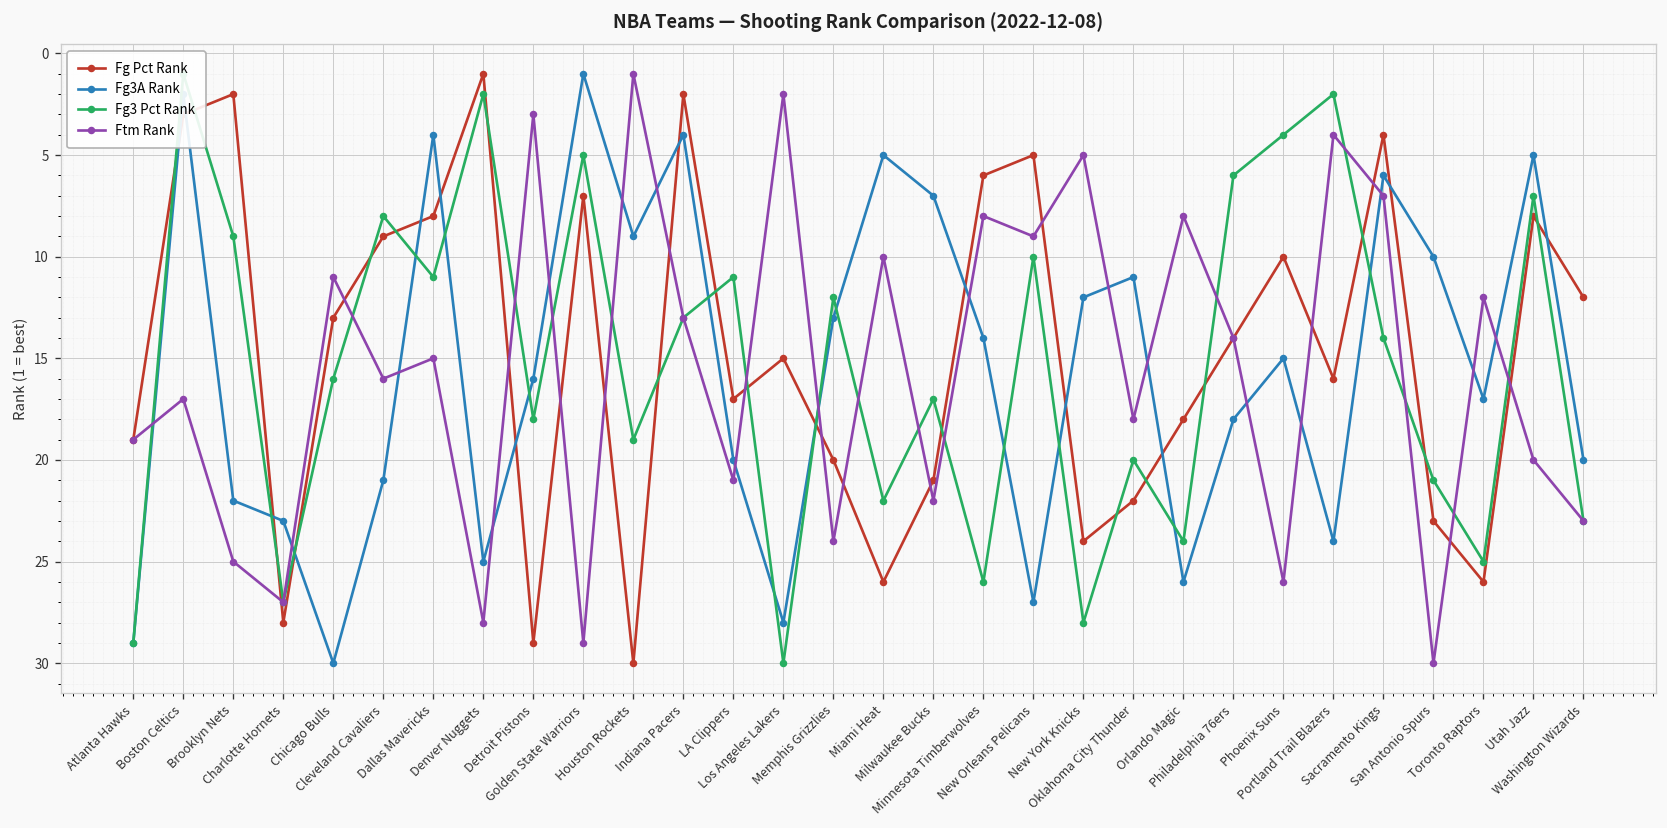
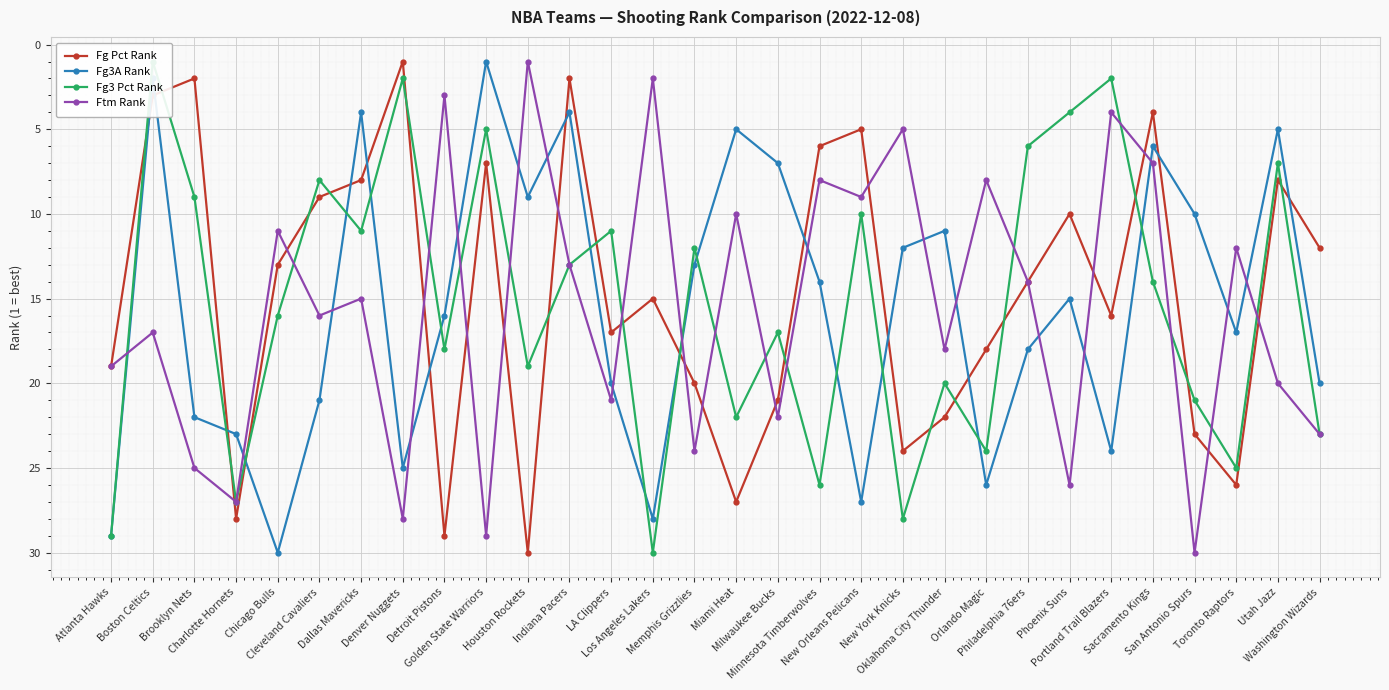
Fg Pct Rank, Miami Heat: 26 -> 27
